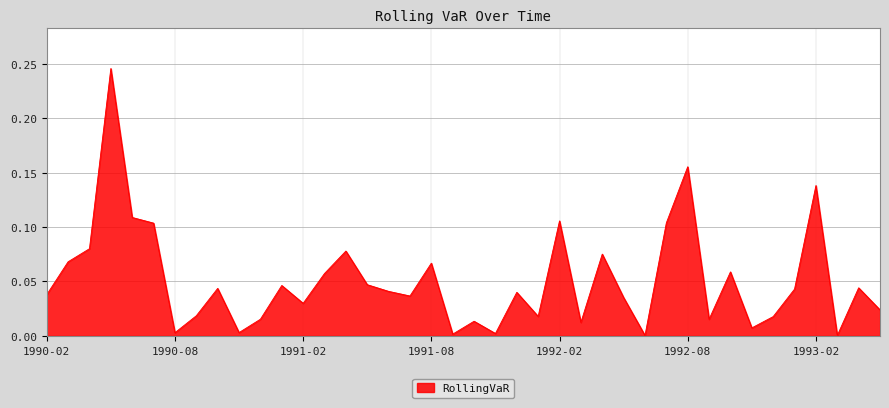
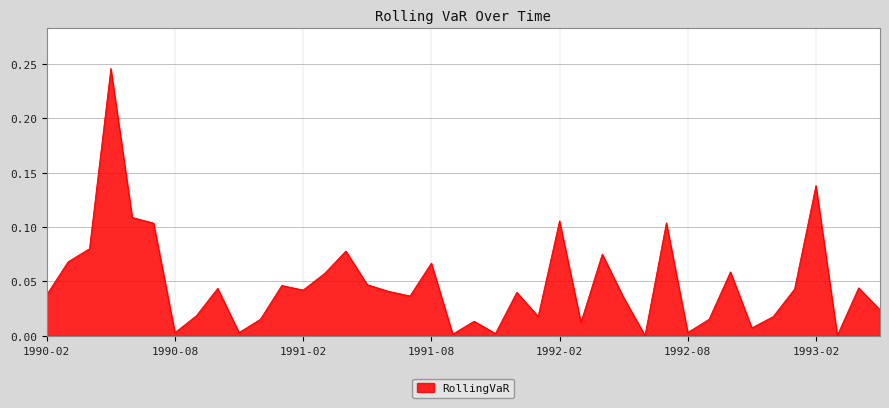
1991-02: 0.030 -> 0.042
1992-08: 0.155 -> 0.003
